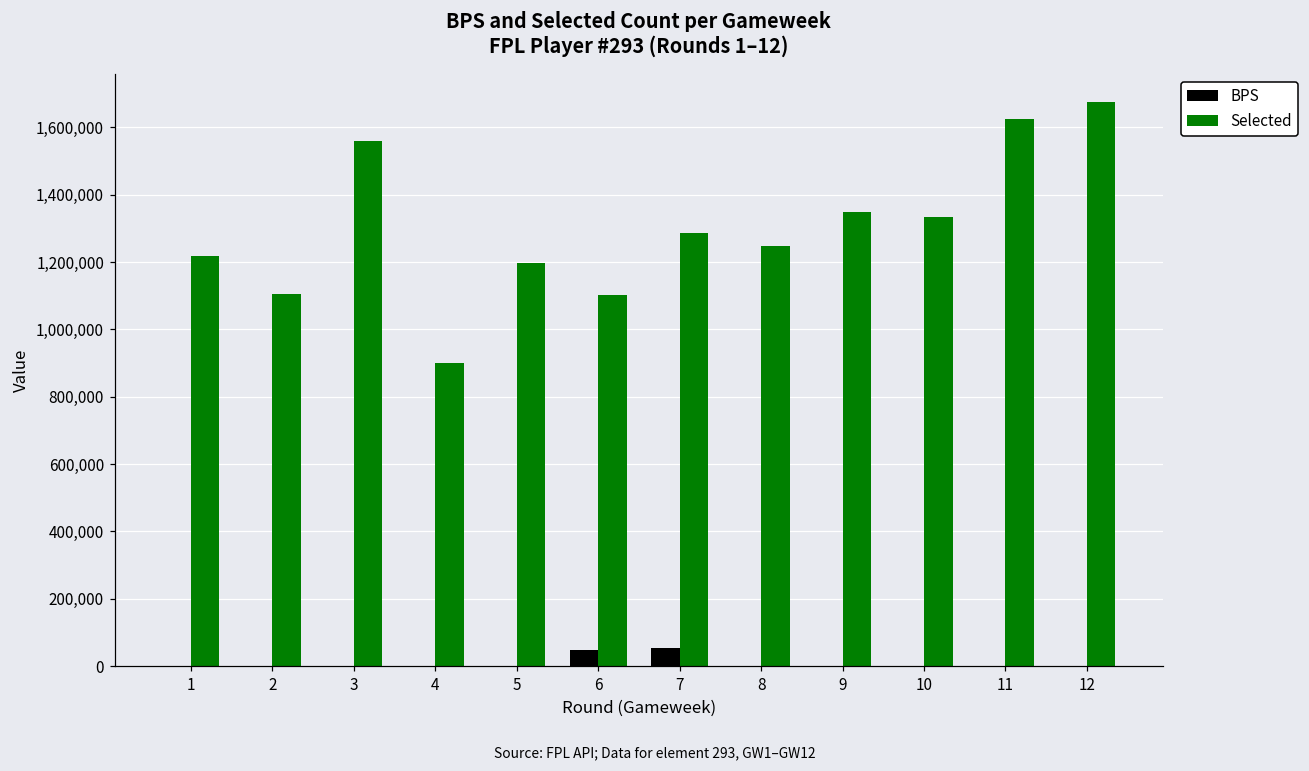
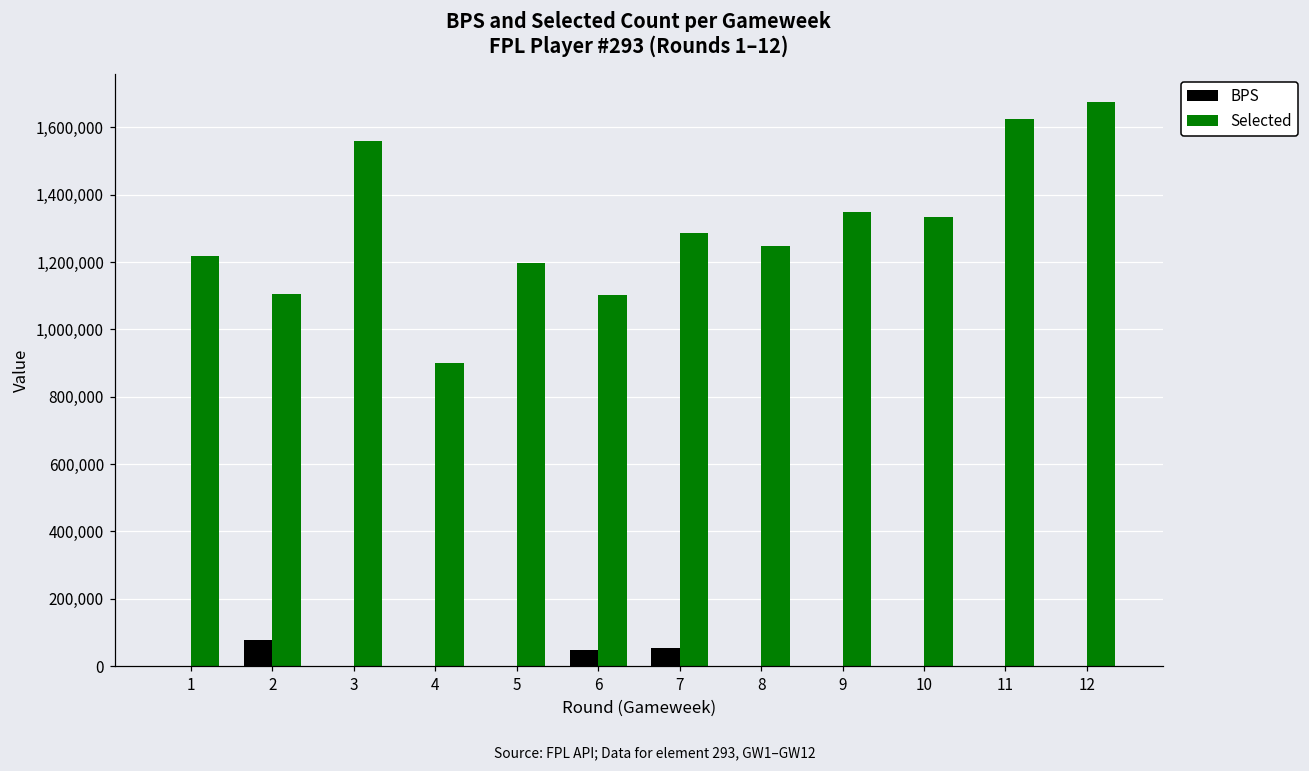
BPS, 2: 0 -> 80,000
